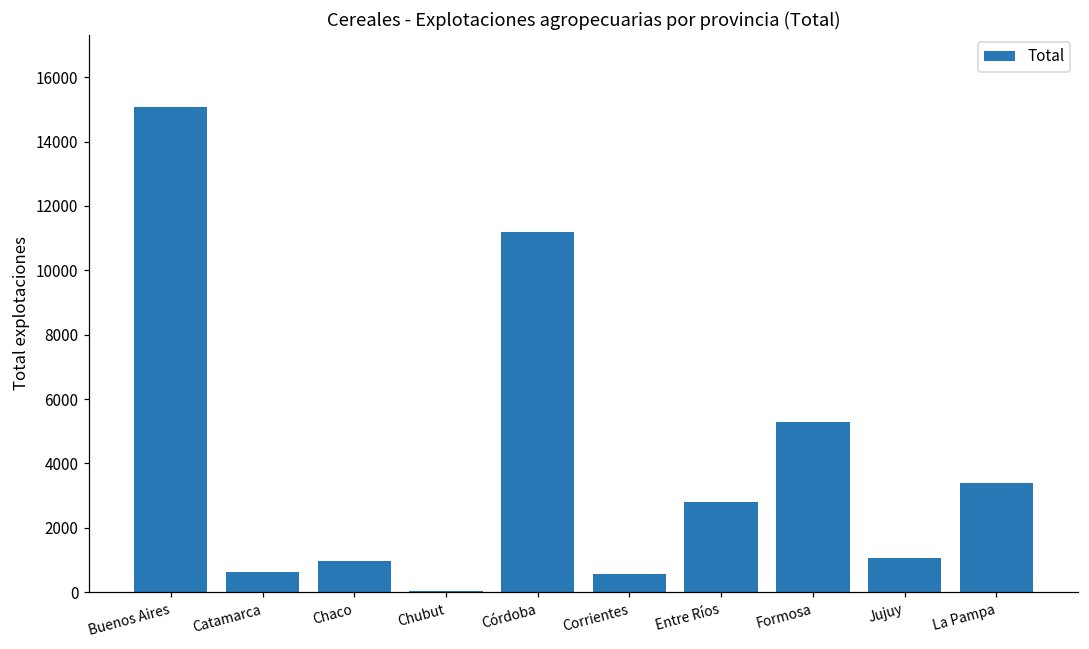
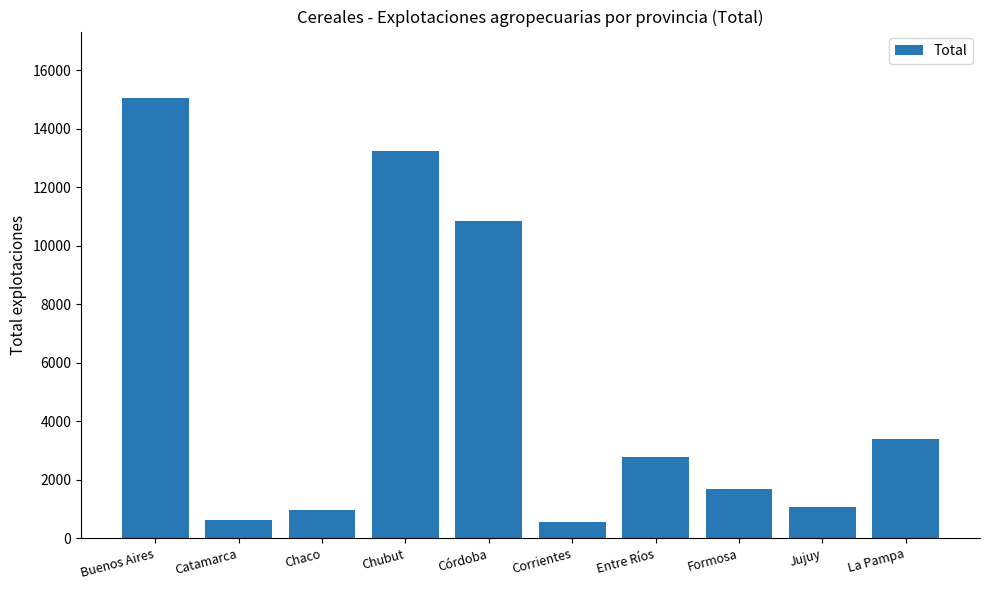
Chubut: 0 -> 13200
Córdoba: 11200 -> 10900
Formosa: 5300 -> 1700
